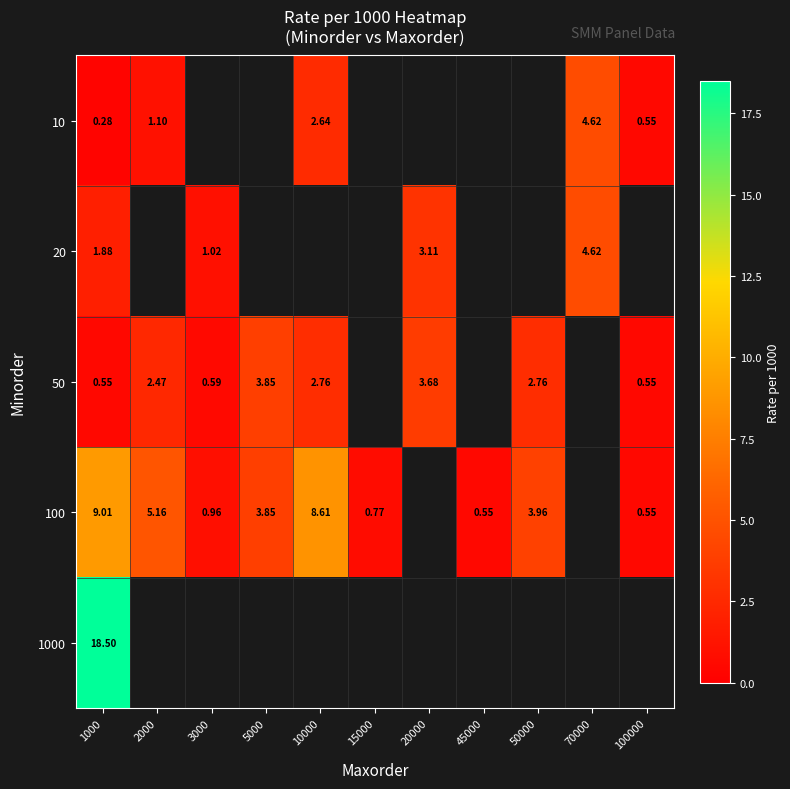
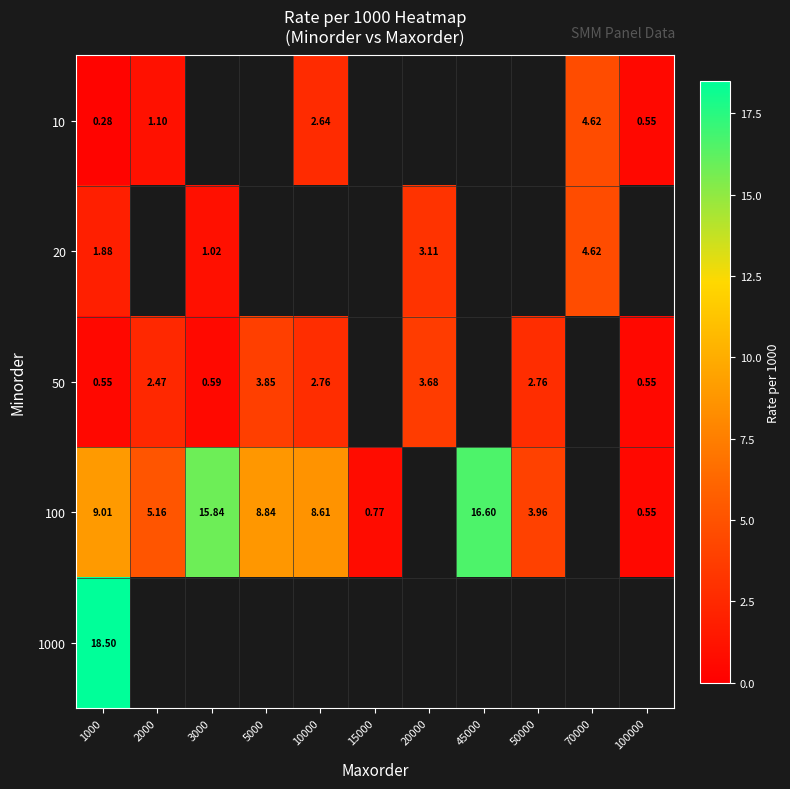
100, 3000: 0.96 -> 15.84
100, 5000: 3.85 -> 8.84
100, 45000: 0.55 -> 16.60
